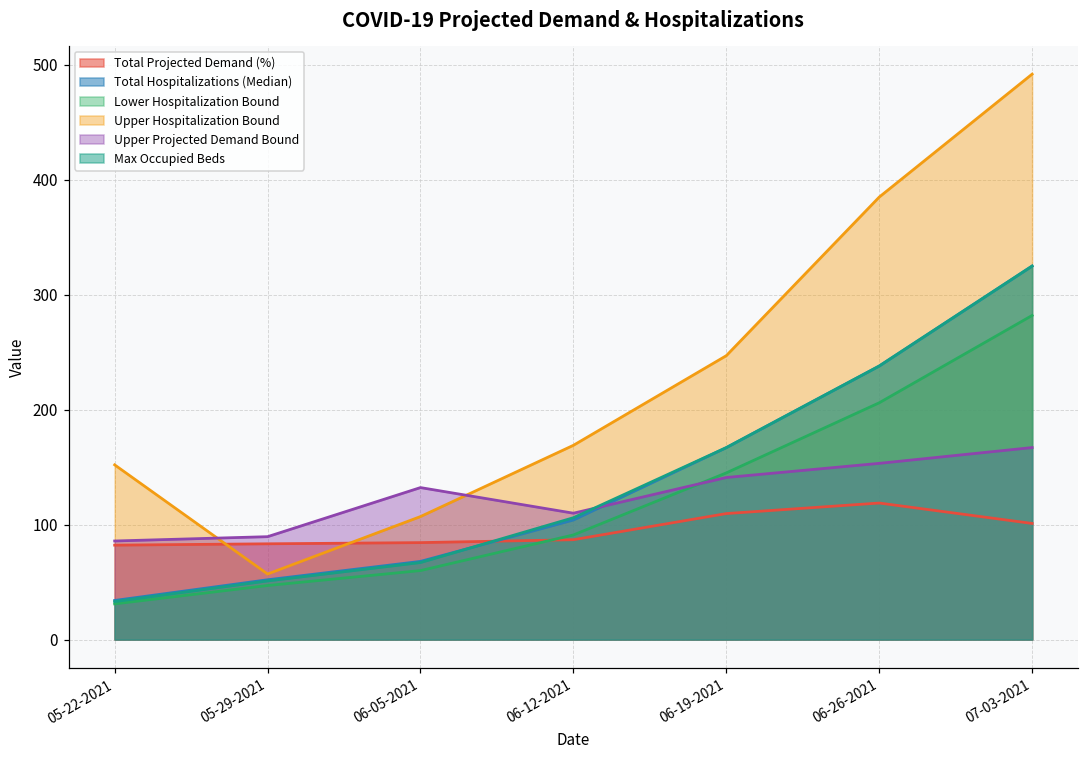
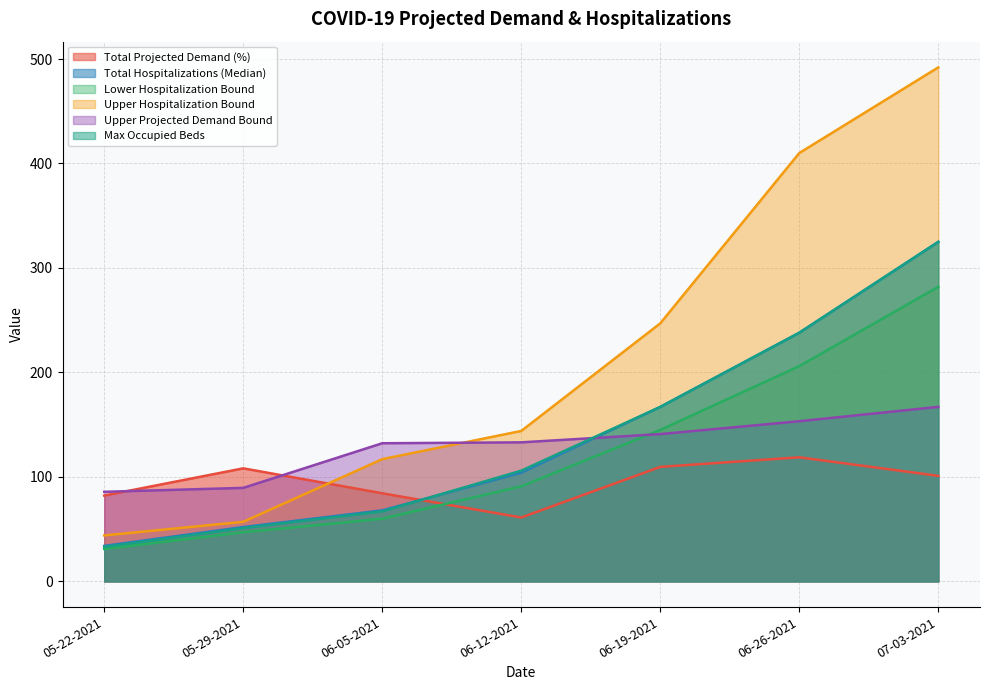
Upper Hospitalization Bound, 05-22-2021: 152 -> 44
Total Projected Demand (%), 05-29-2021: 83 -> 108
Upper Hospitalization Bound, 06-05-2021: 107 -> 117
Total Projected Demand (%), 06-12-2021: 87 -> 61
Upper Hospitalization Bound, 06-12-2021: 169 -> 144
Upper Projected Demand Bound, 06-12-2021: 110 -> 133
Upper Hospitalization Bound, 06-26-2021: 385 -> 410
